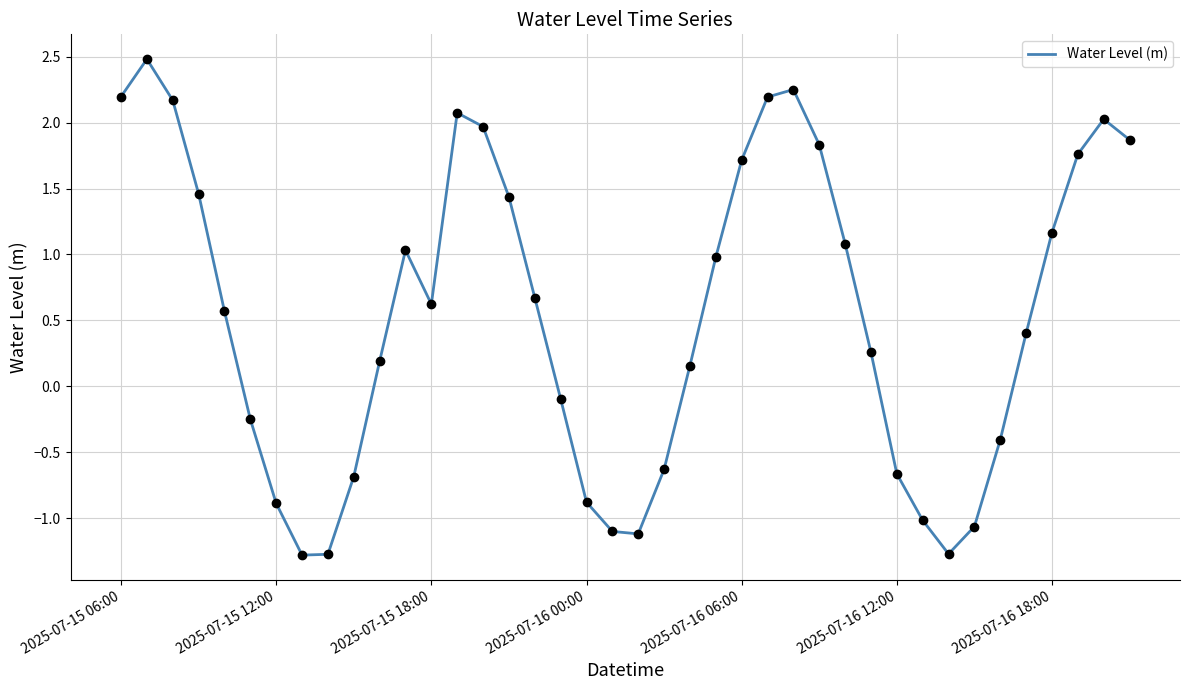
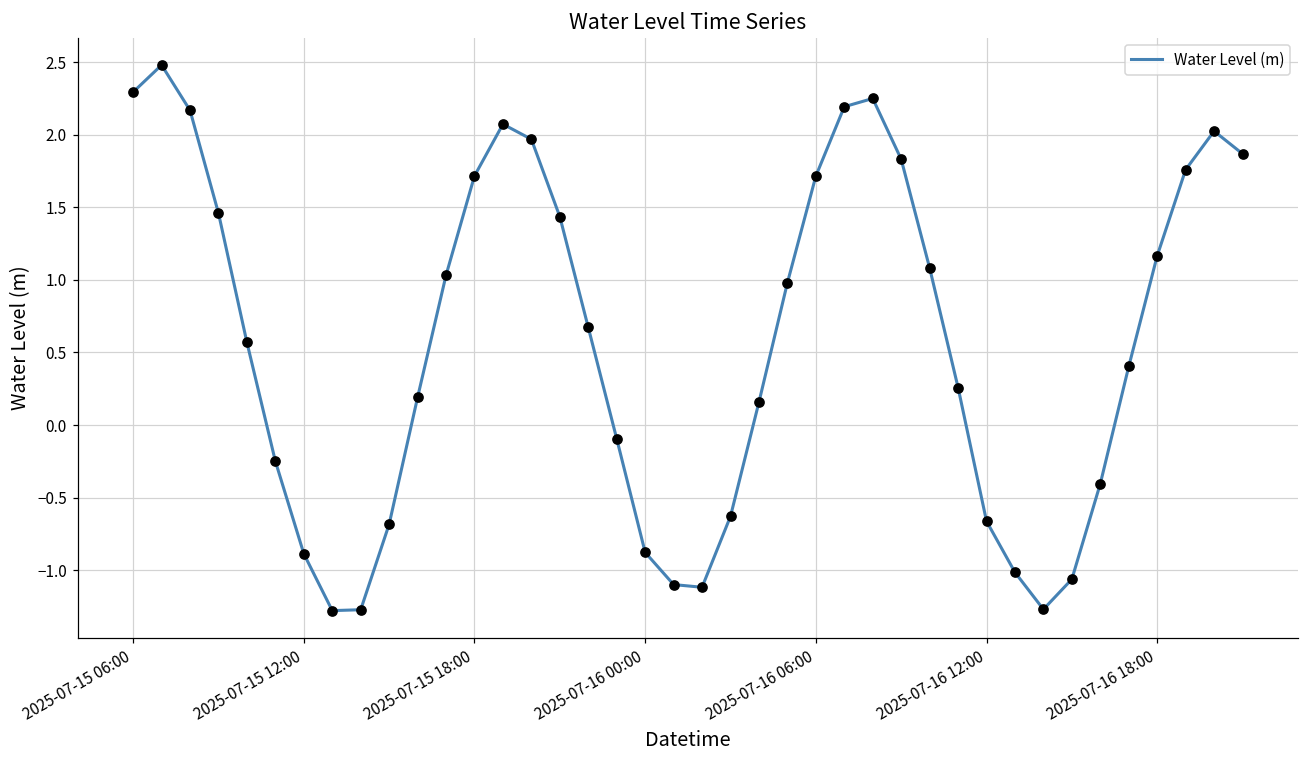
2025-07-15 06:00: 2.20 -> 2.29
2025-07-15 18:00: 0.62 -> 1.72
